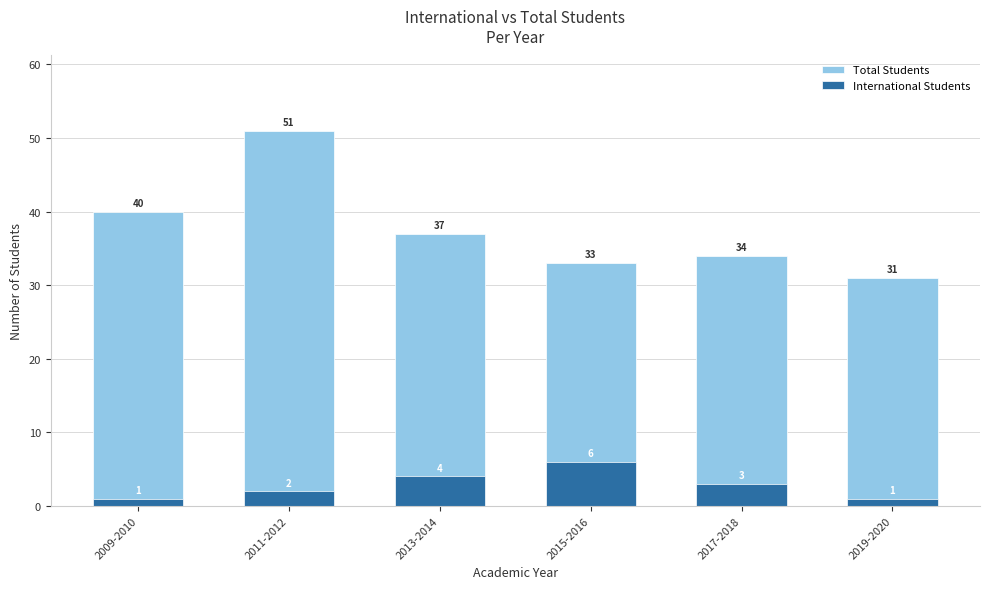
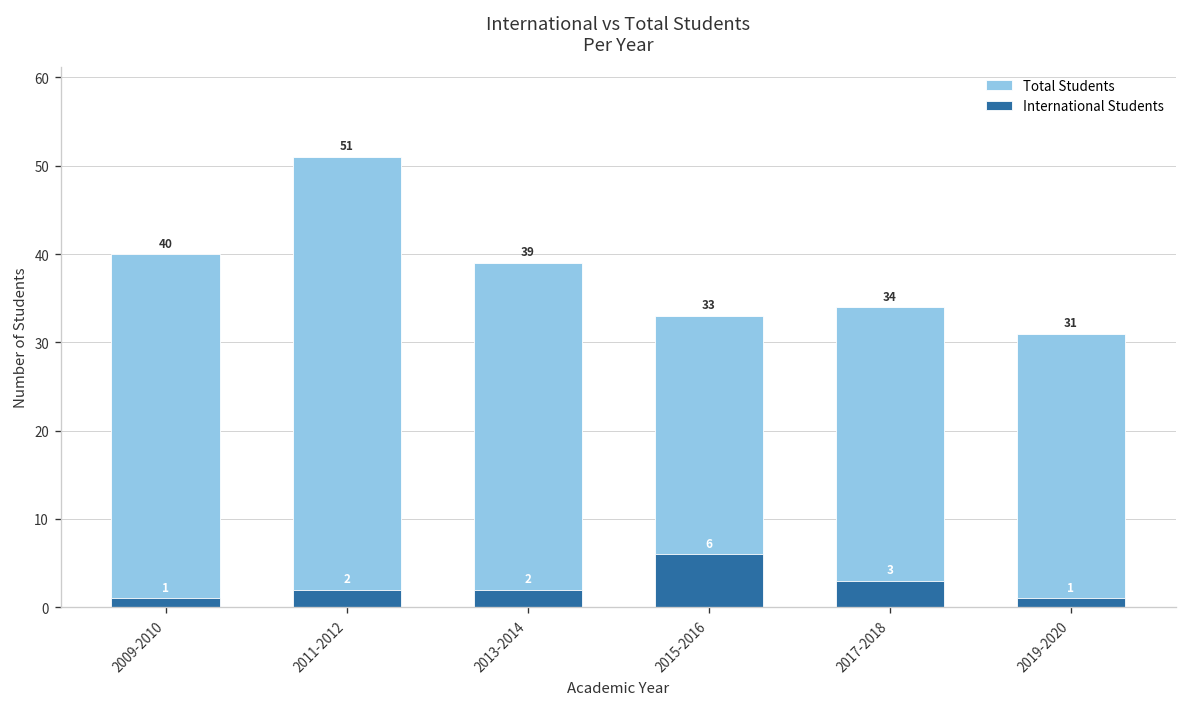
Total Students, 2013-2014: 37 -> 39
International Students, 2013-2014: 4 -> 2
